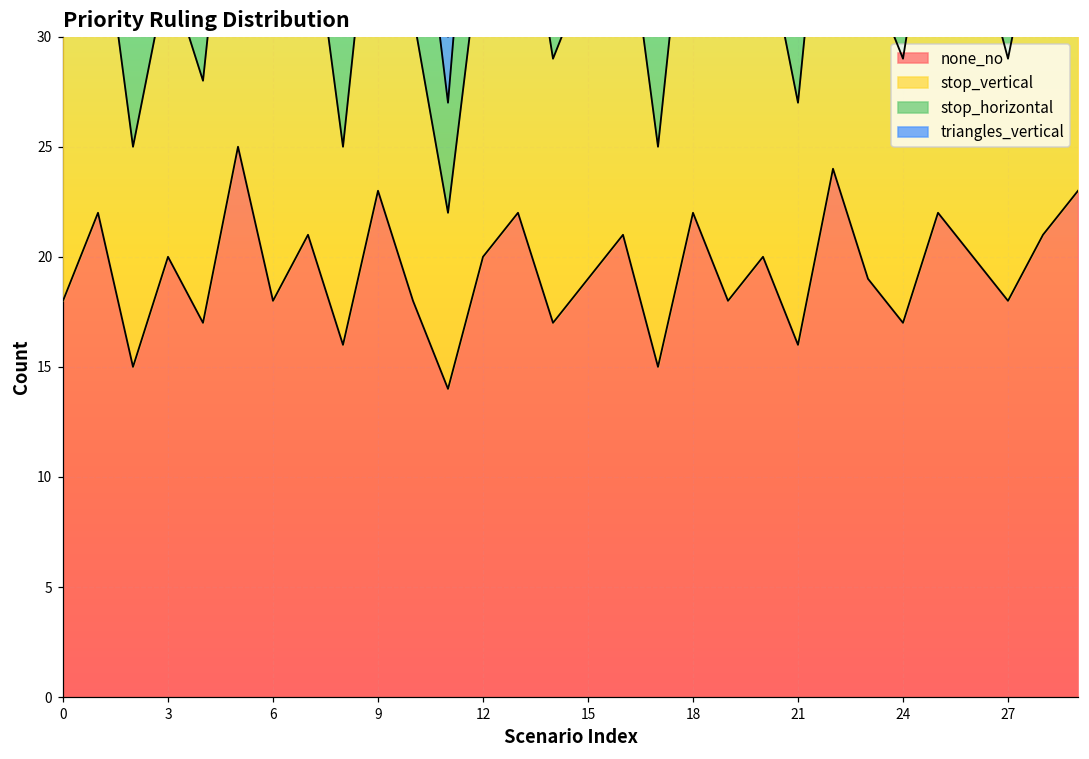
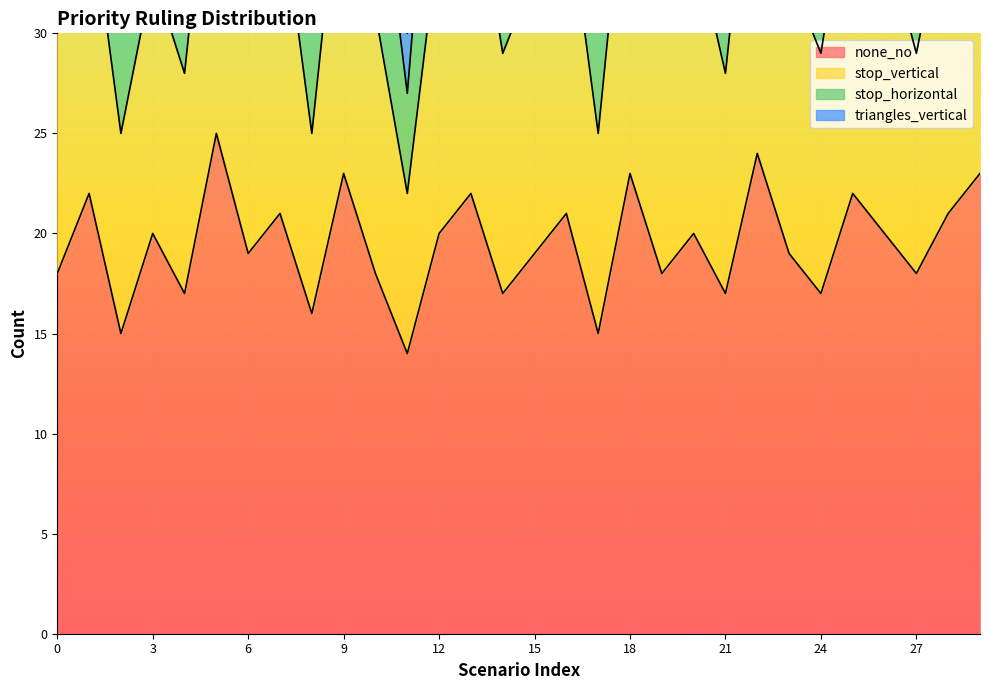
none_no, 6: 18 -> 19
none_no, 18: 22 -> 23
none_no, 21: 16 -> 17
